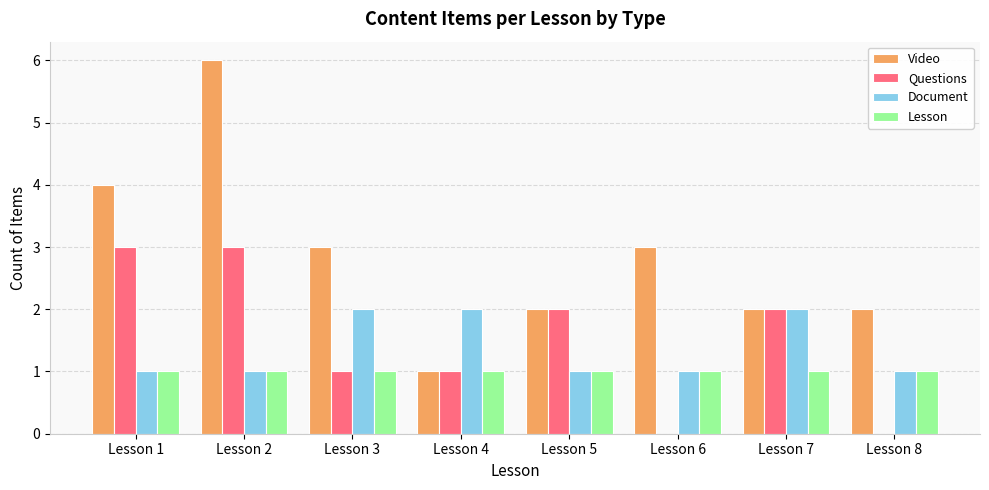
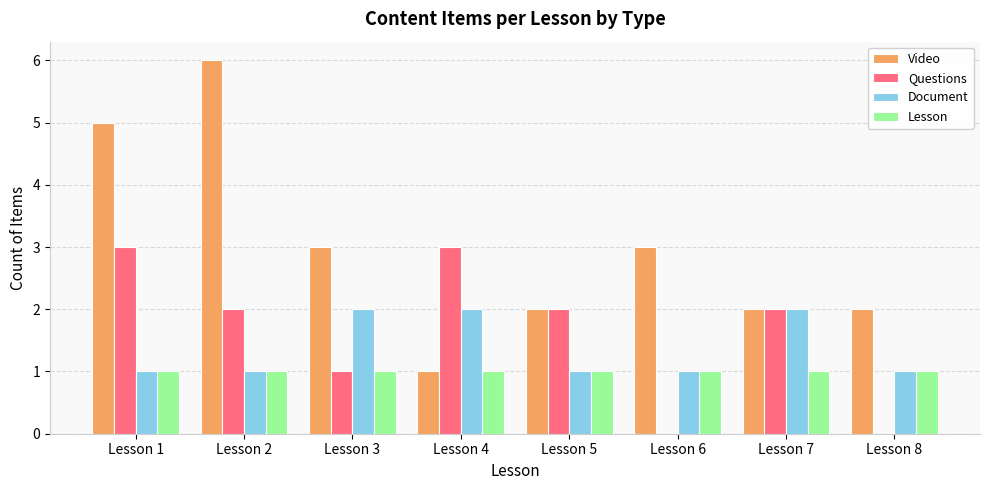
Video, Lesson 1: 4 -> 5
Questions, Lesson 2: 3 -> 2
Questions, Lesson 4: 1 -> 3
